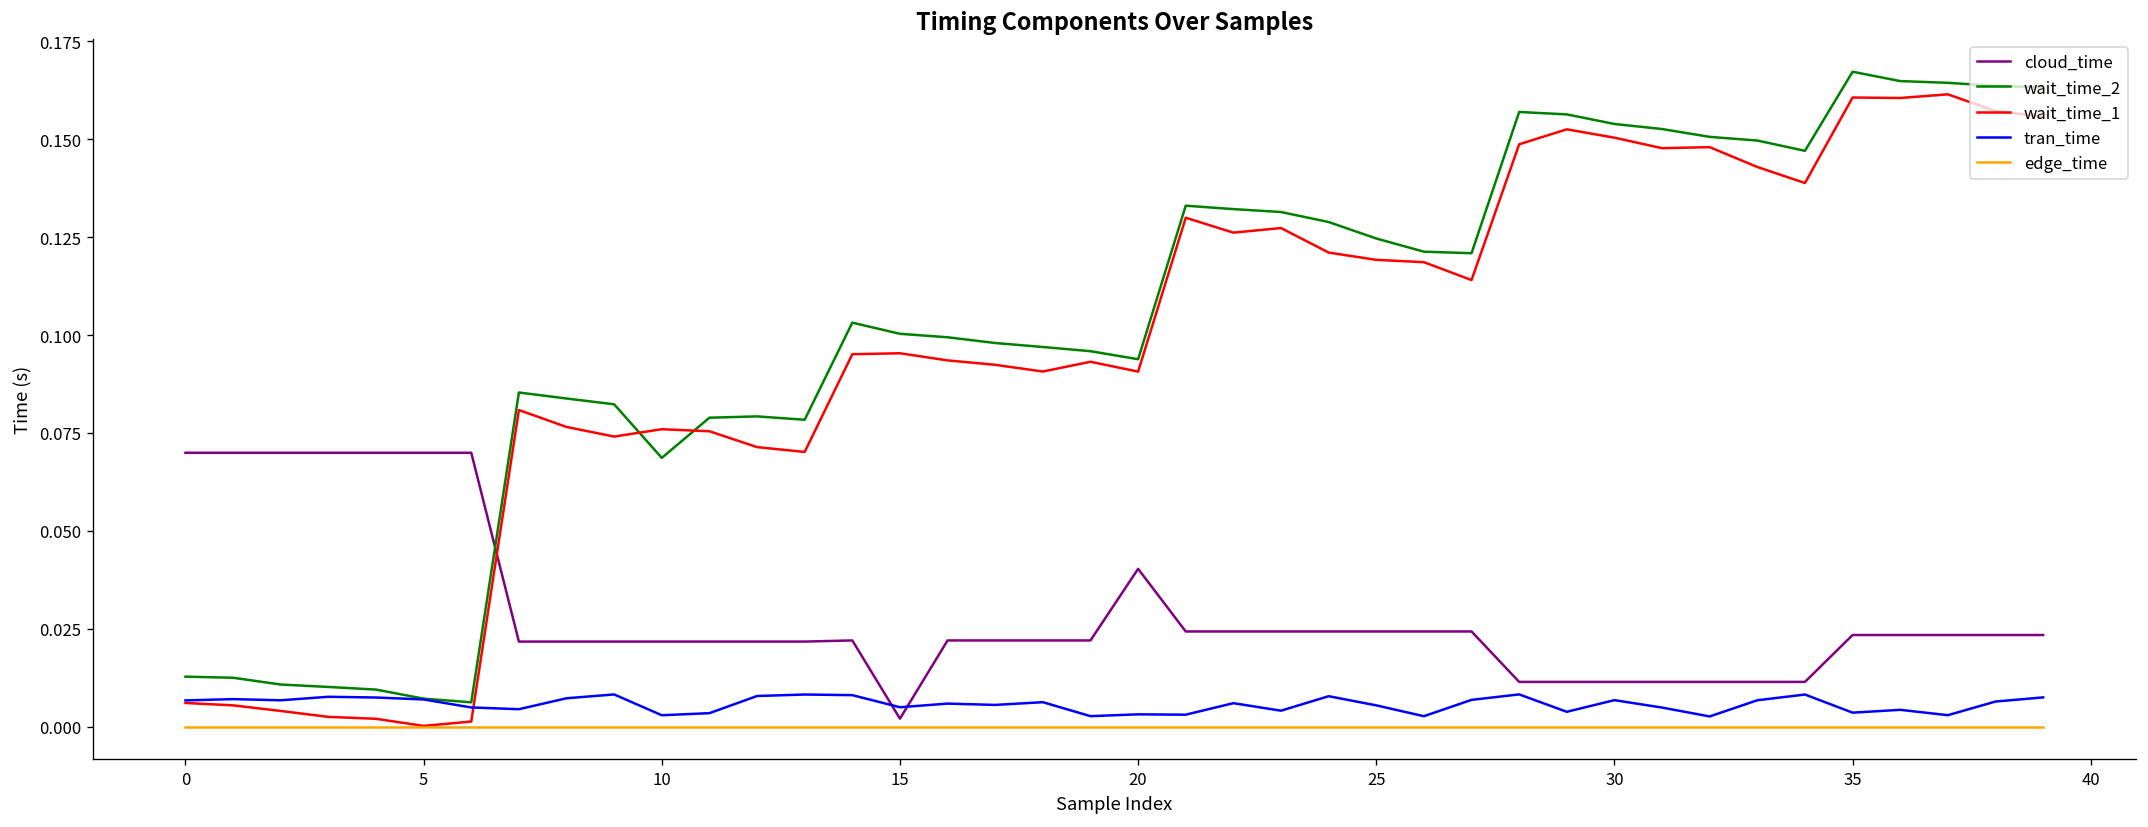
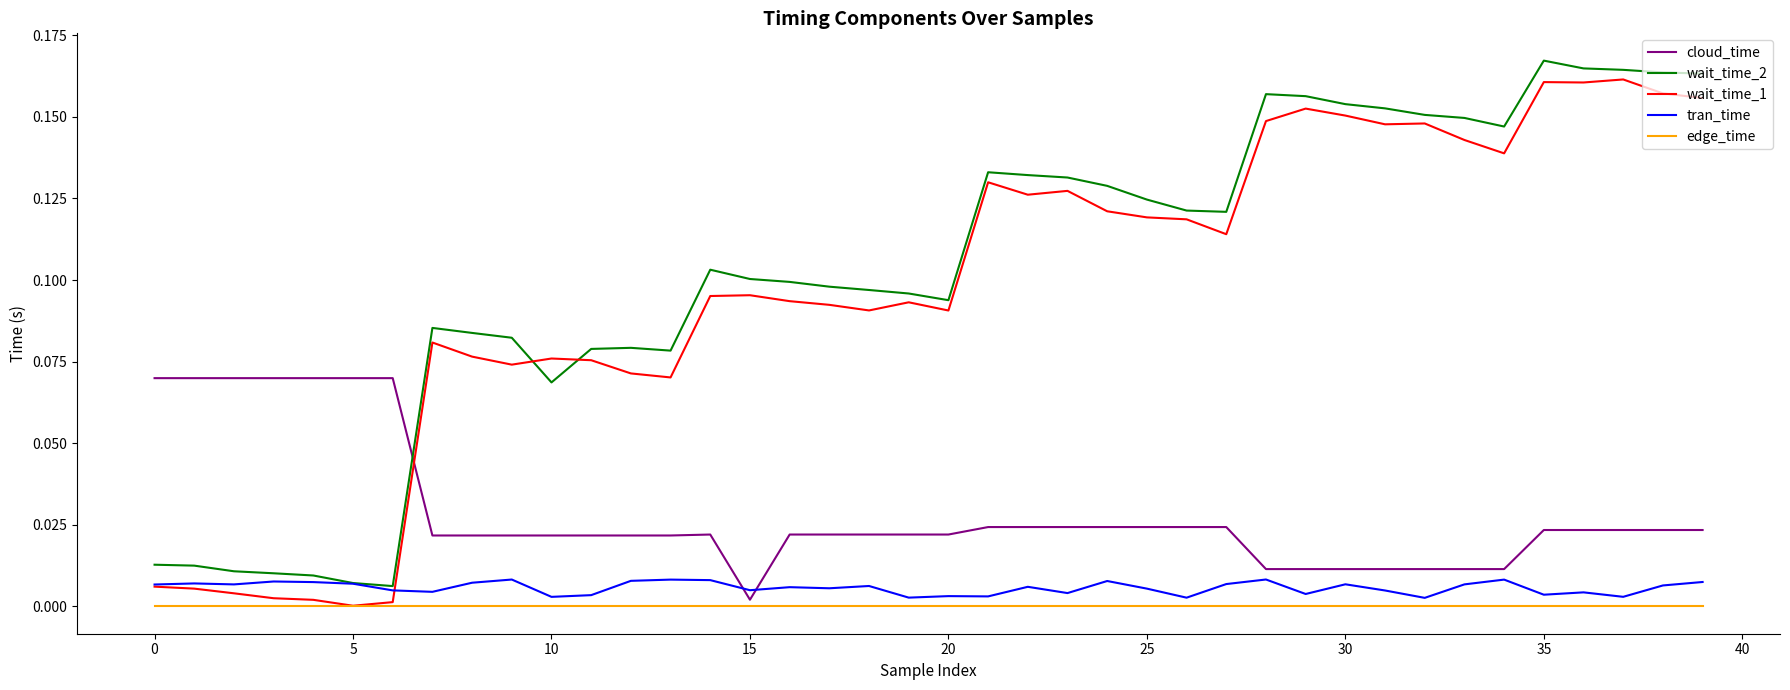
cloud_time, 20: 0.040 -> 0.022
